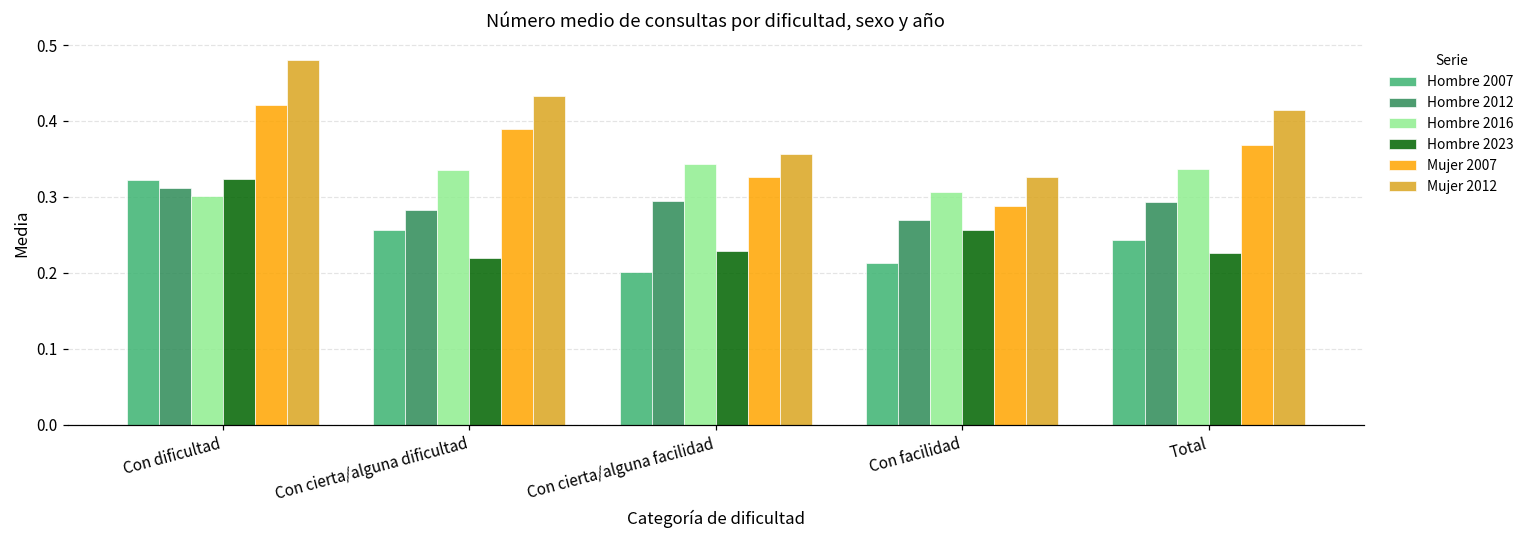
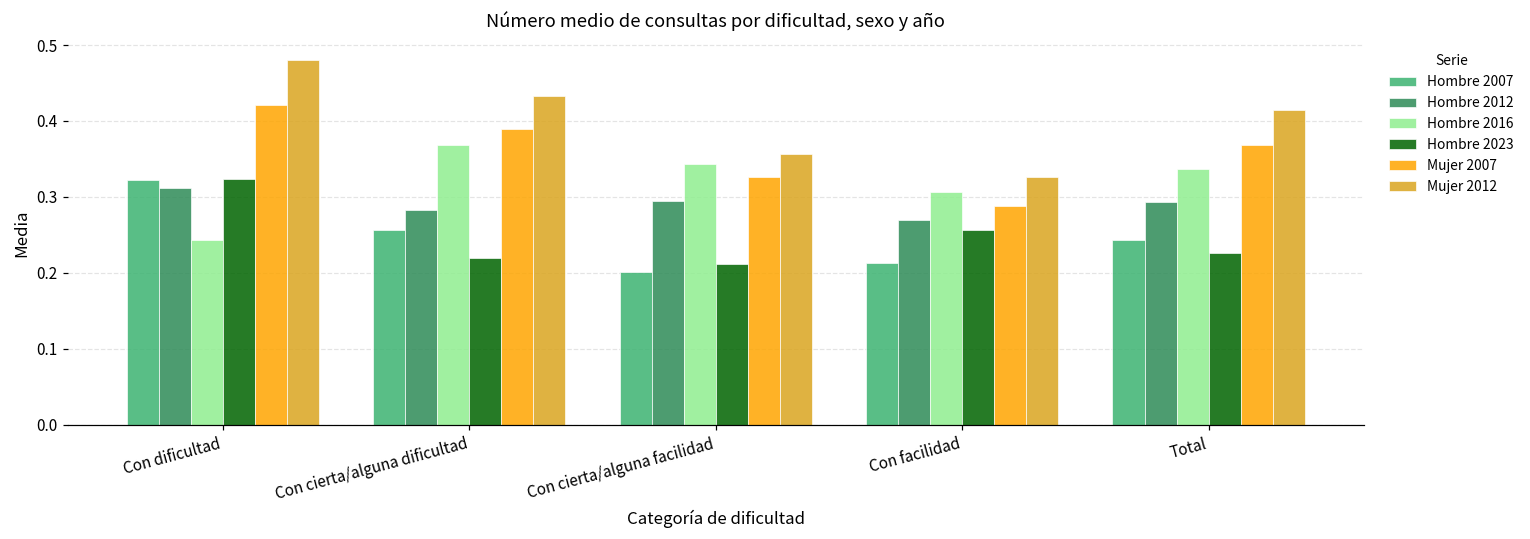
Hombre 2016, Con dificultad: 0.30 -> 0.24
Hombre 2016, Con cierta/alguna dificultad: 0.34 -> 0.37
Hombre 2023, Con cierta/alguna facilidad: 0.23 -> 0.21
